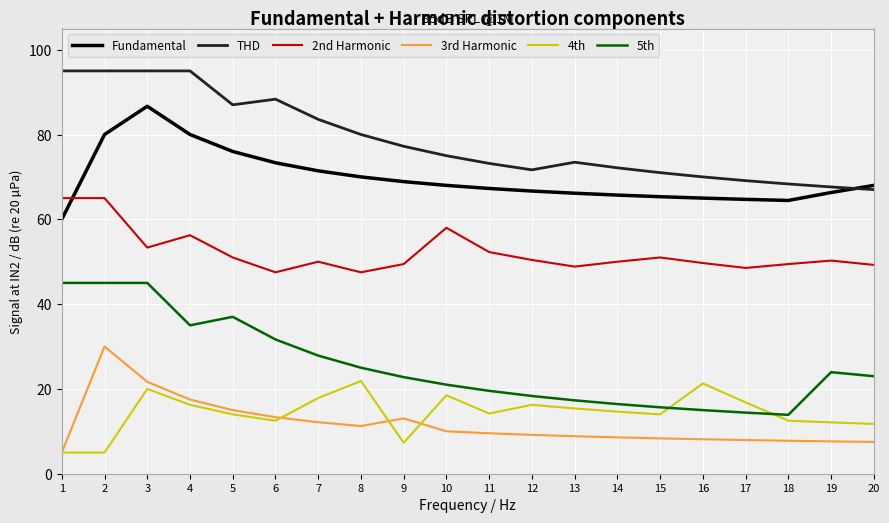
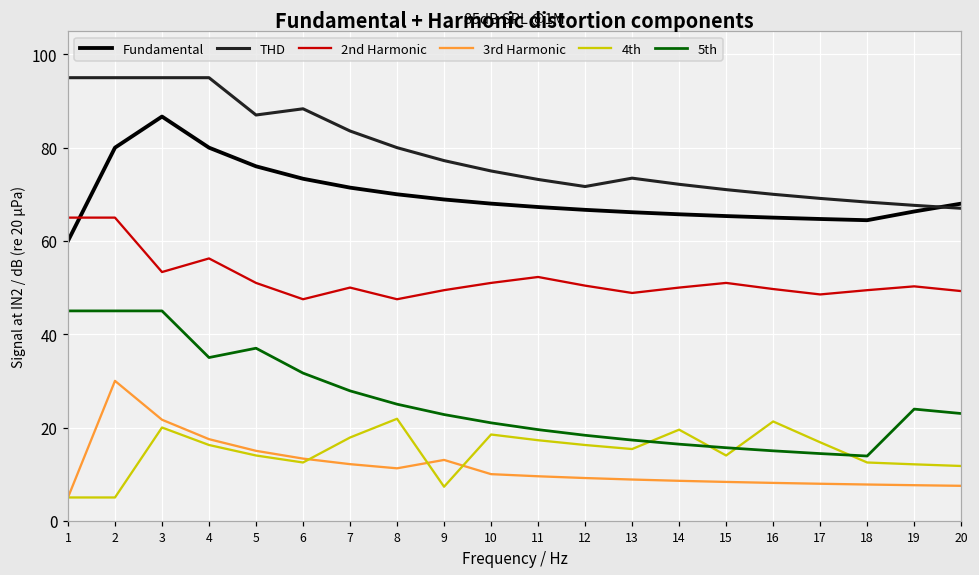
2nd Harmonic, 10: 58 -> 51
4th, 11: 14 -> 17
4th, 14: 15 -> 20
